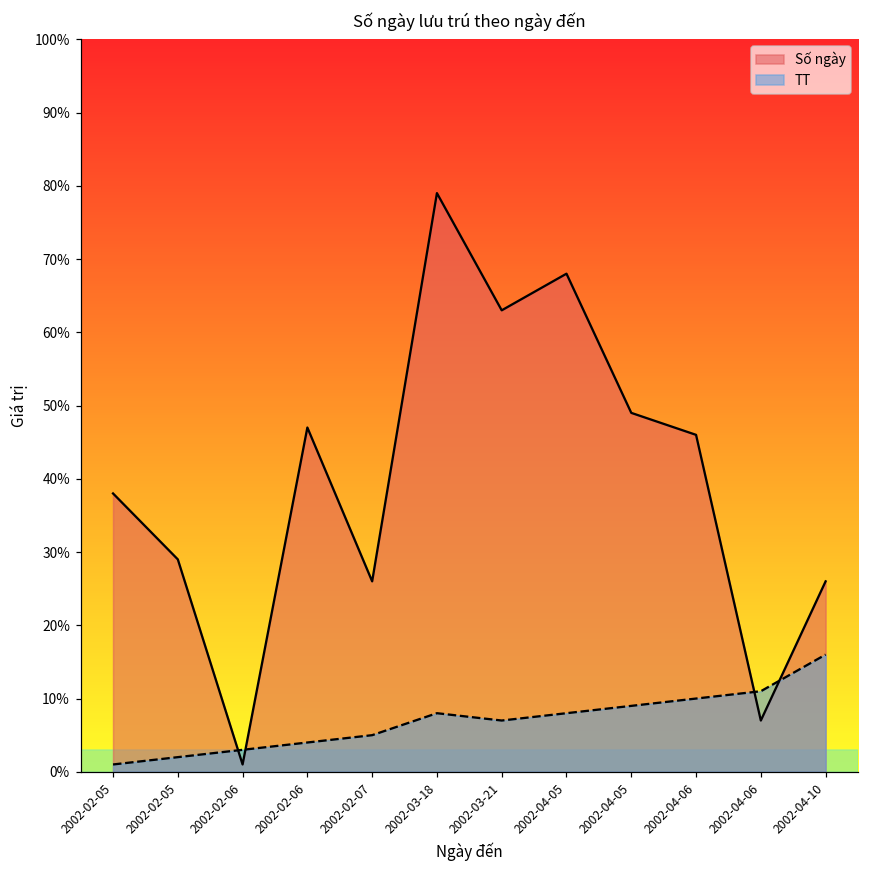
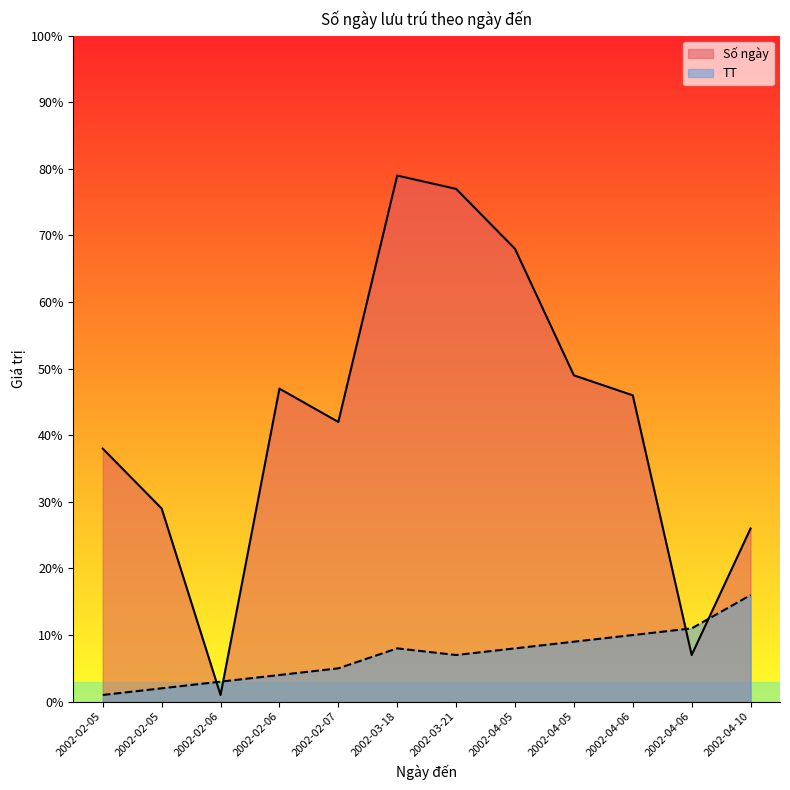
Số ngày, 2002-02-07: 26% -> 42%
Số ngày, 2002-03-21: 63% -> 77%
